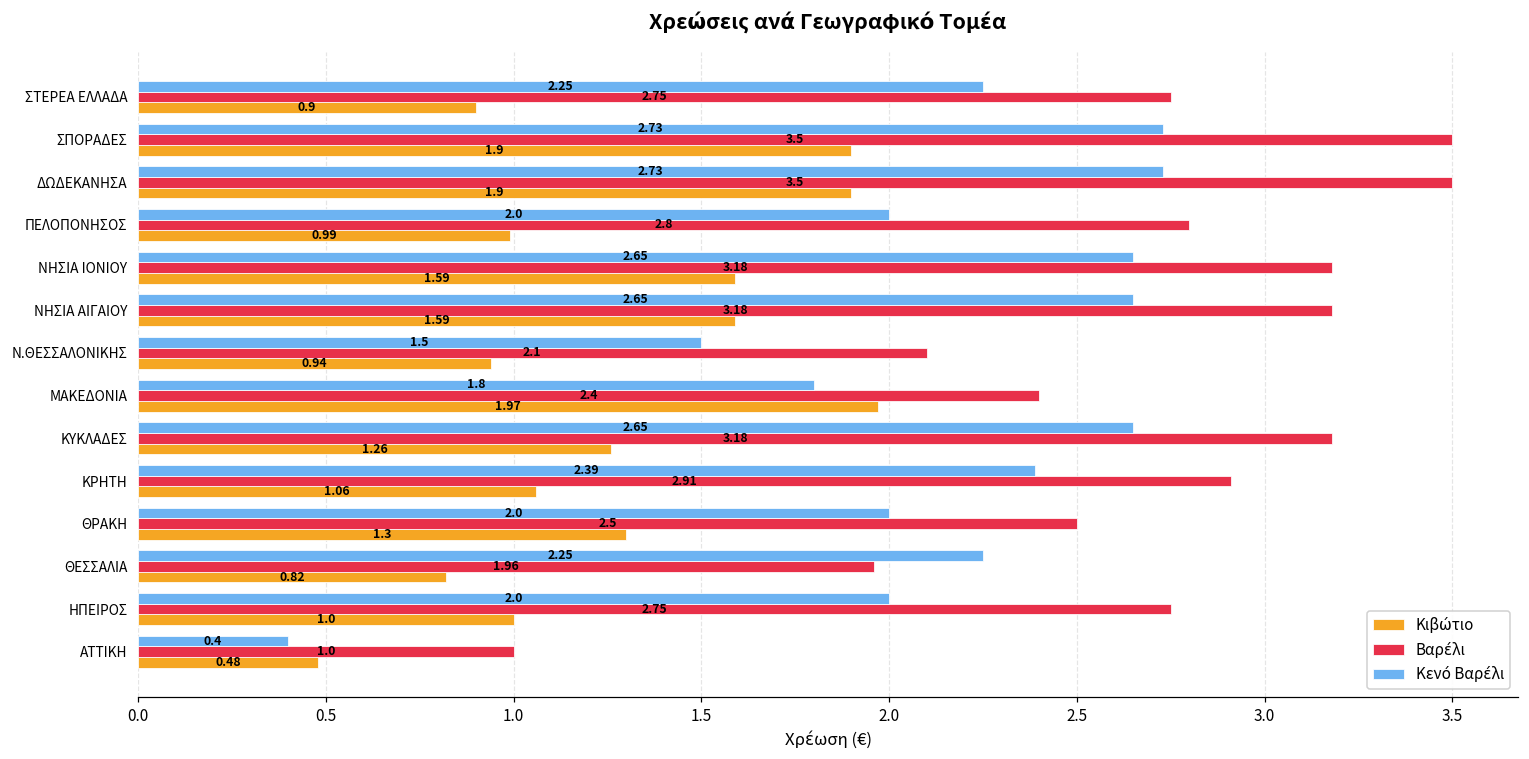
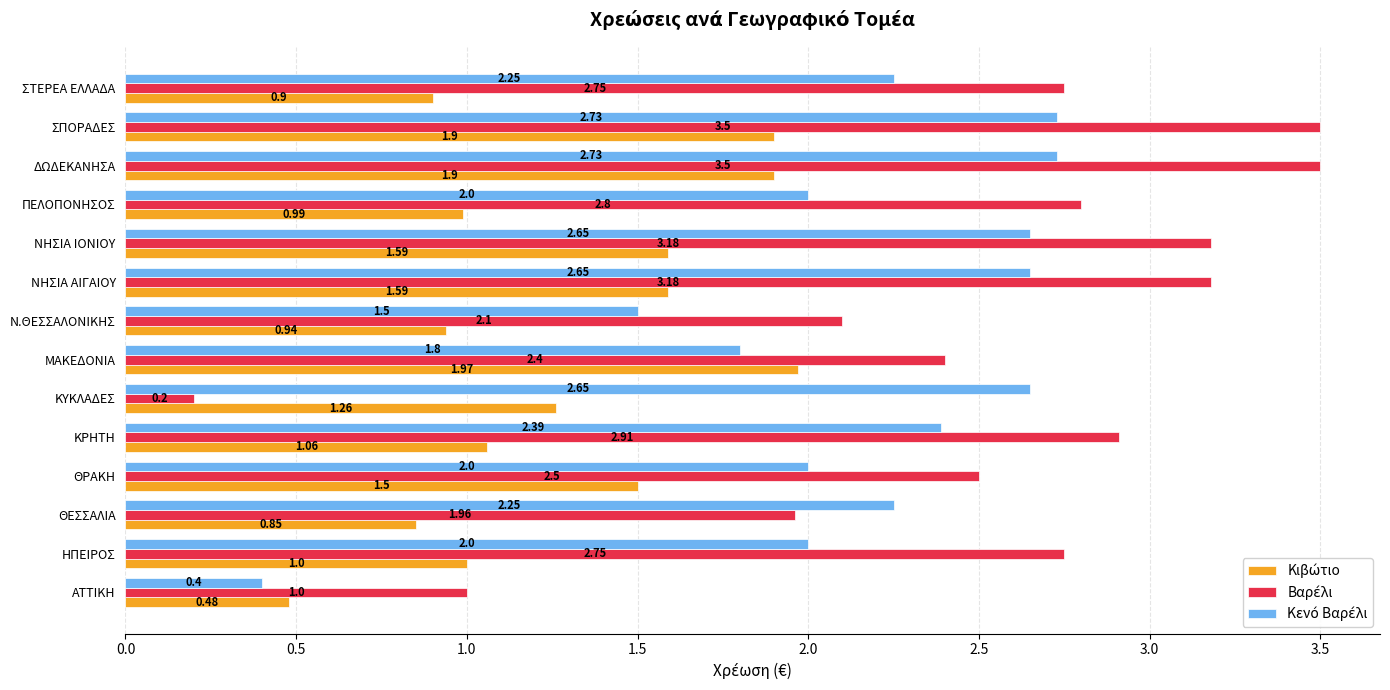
Βαρέλι, ΚΥΚΛΑΔΕΣ: 3.18 -> 0.2
Κιβώτιο, ΘΡΑΚΗ: 1.3 -> 1.5
Κιβώτιο, ΘΕΣΣΑΛΙΑ: 0.82 -> 0.85
